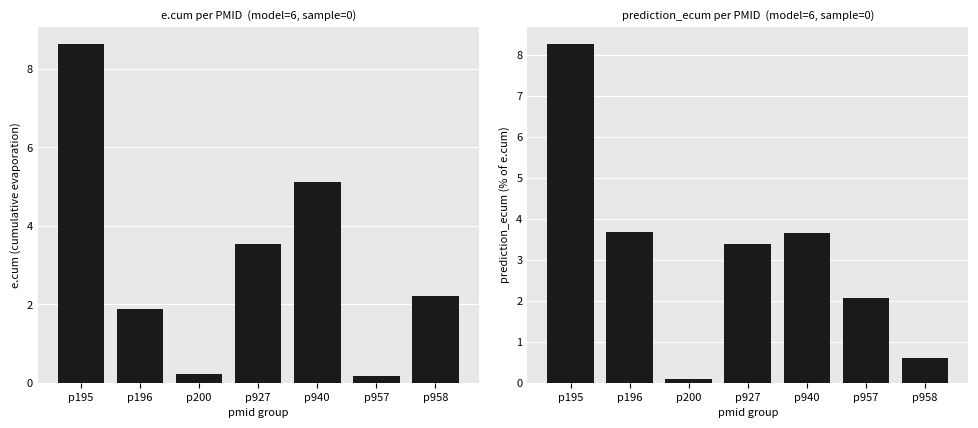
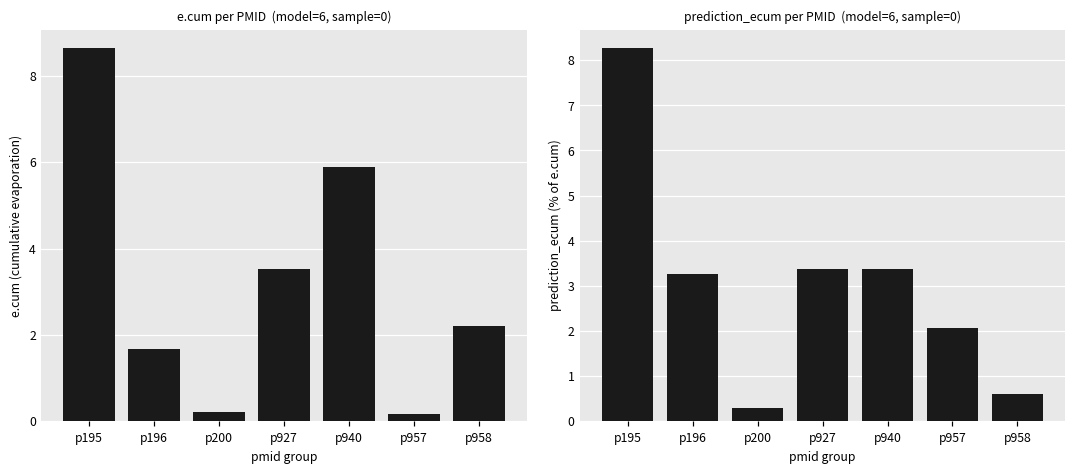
e.cum per PMID (model=6, sample=0), p196: 1.9 -> 1.7
e.cum per PMID (model=6, sample=0), p940: 5.1 -> 5.9
prediction_ecum per PMID (model=6, sample=0), p196: 3.7 -> 3.3
prediction_ecum per PMID (model=6, sample=0), p200: 0.1 -> 0.3
prediction_ecum per PMID (model=6, sample=0), p940: 3.6 -> 3.4
